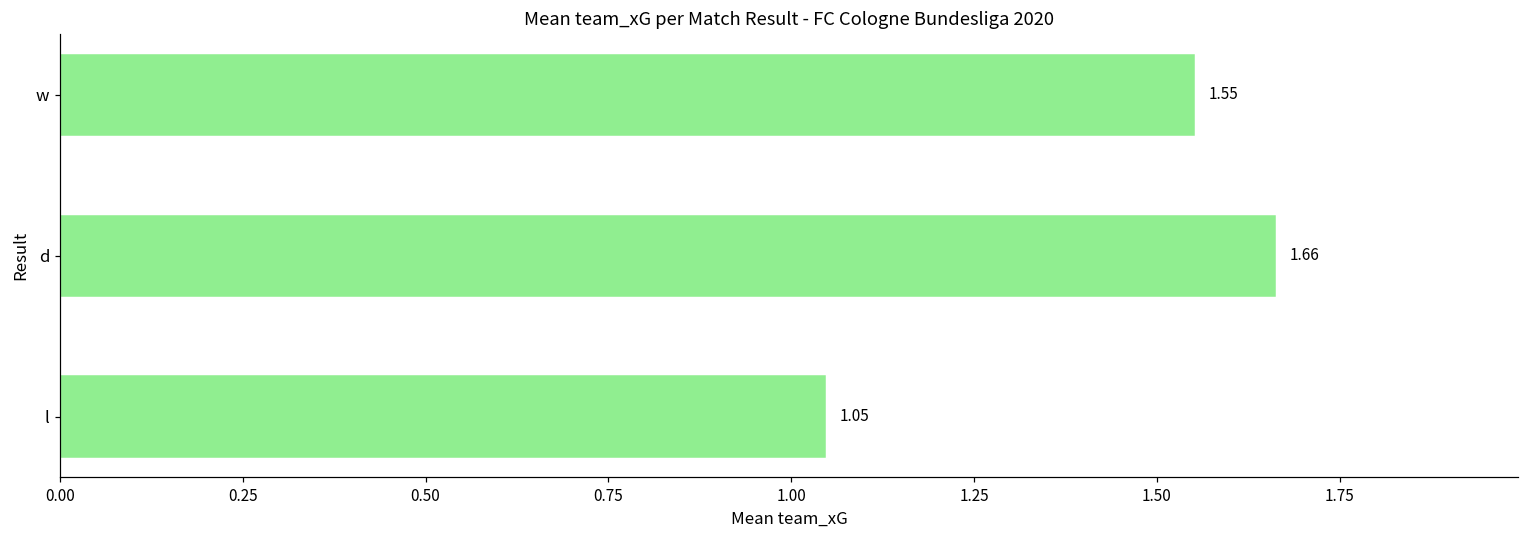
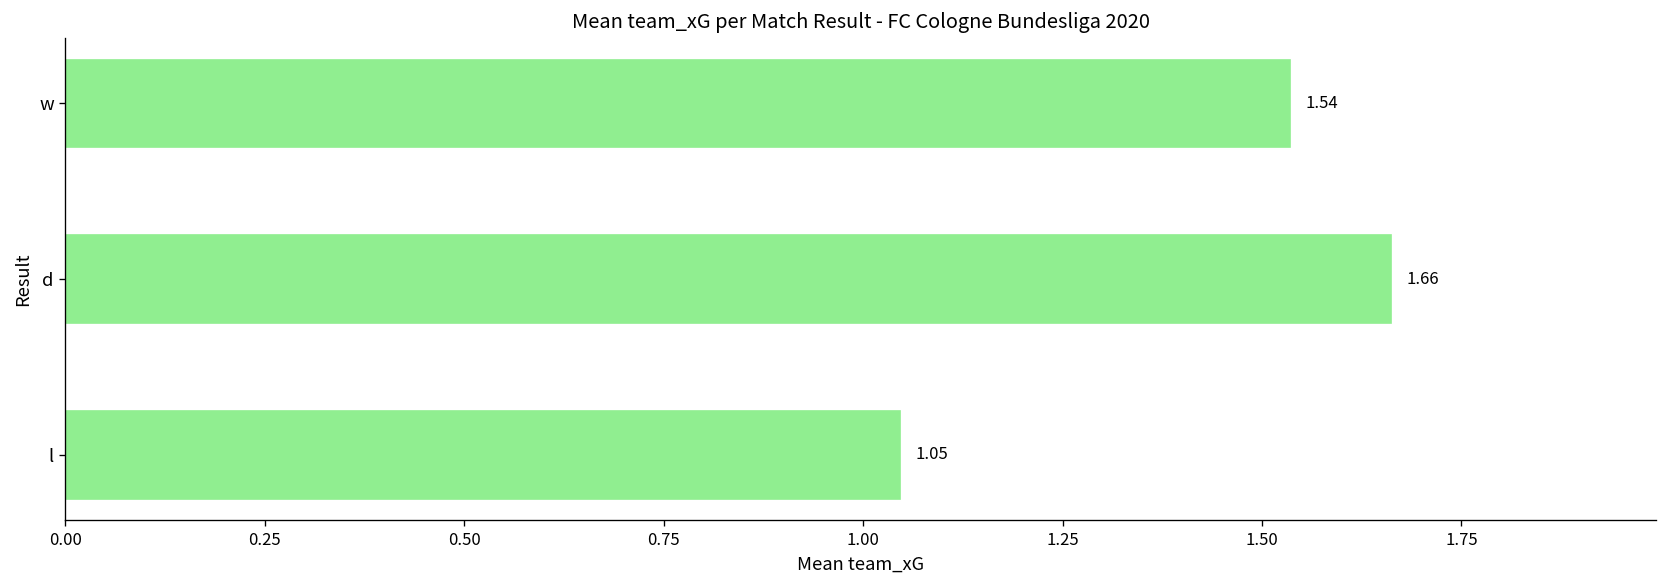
w: 1.55 -> 1.54
